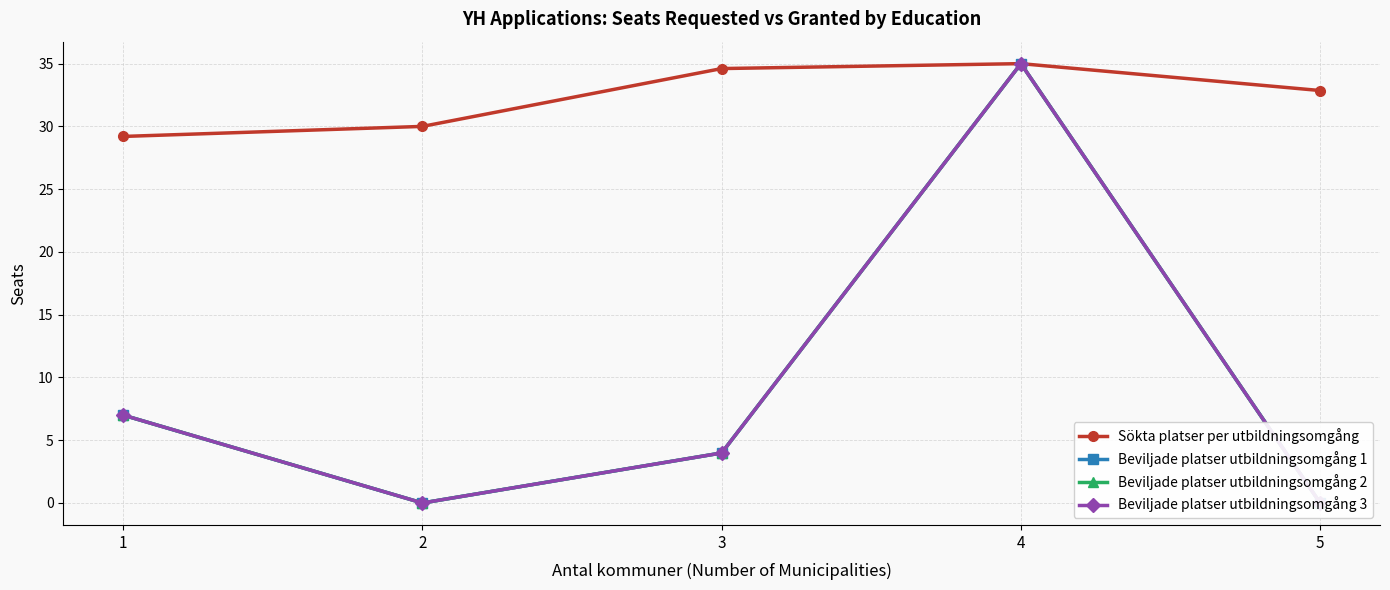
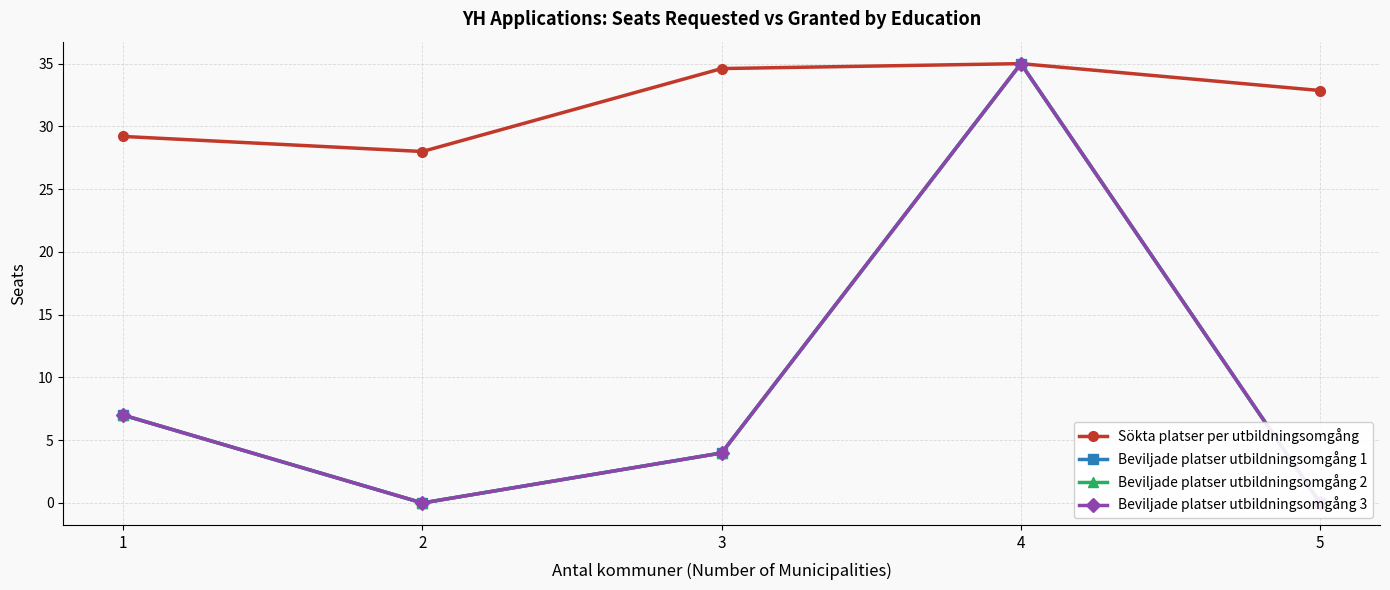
Sökta platser per utbildningsomgång, 2: 30 -> 28
